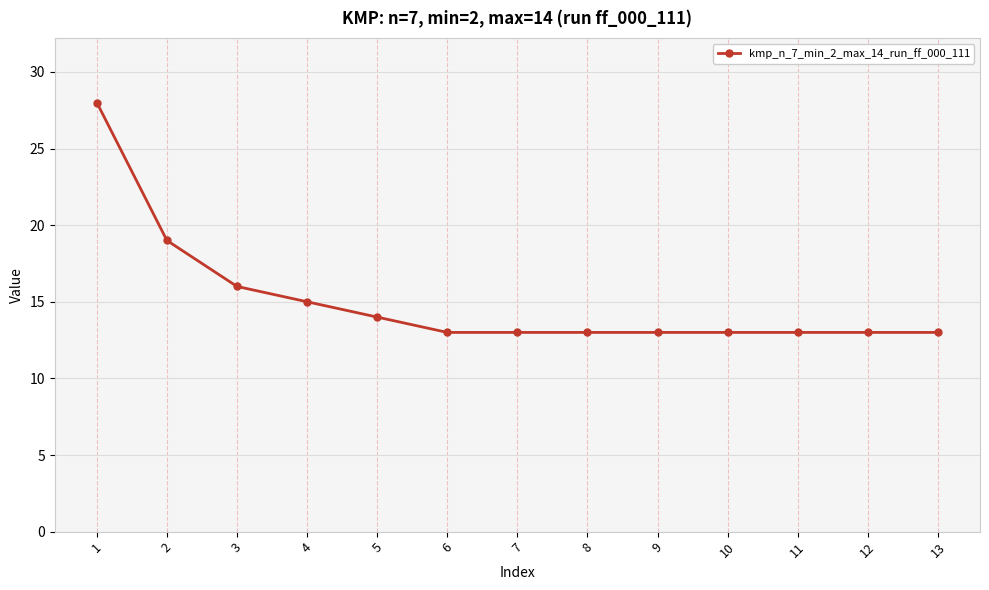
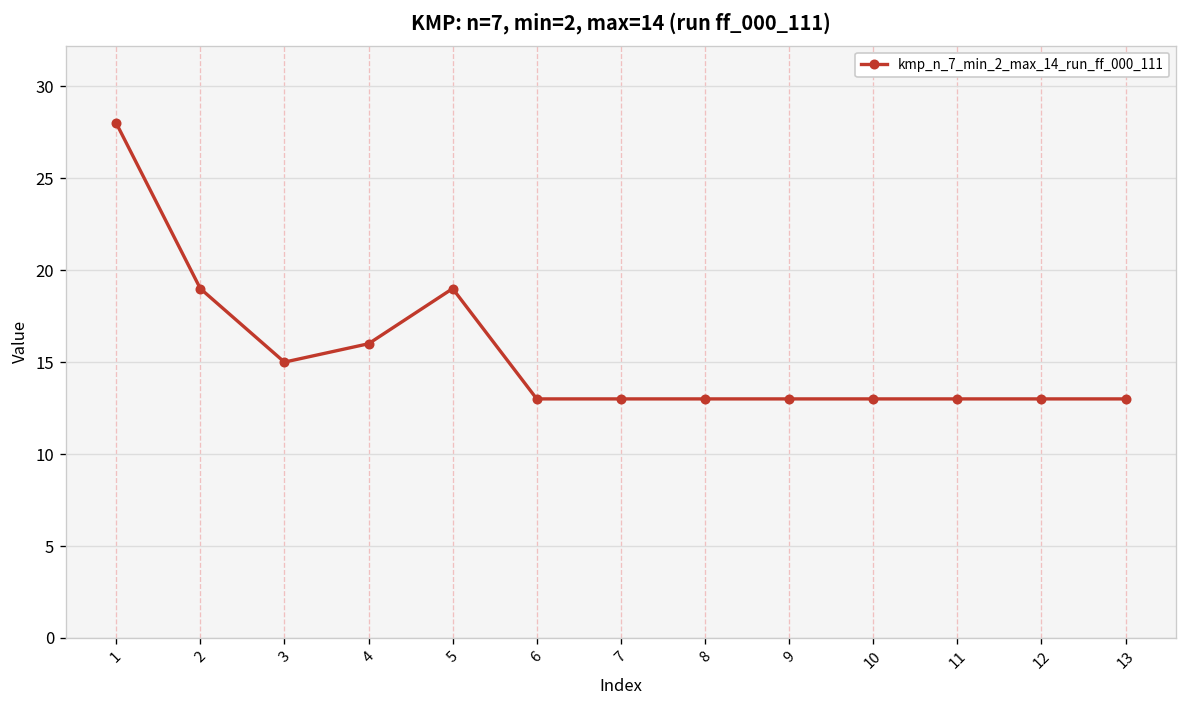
3: 16 -> 15
4: 15 -> 16
5: 14 -> 19
